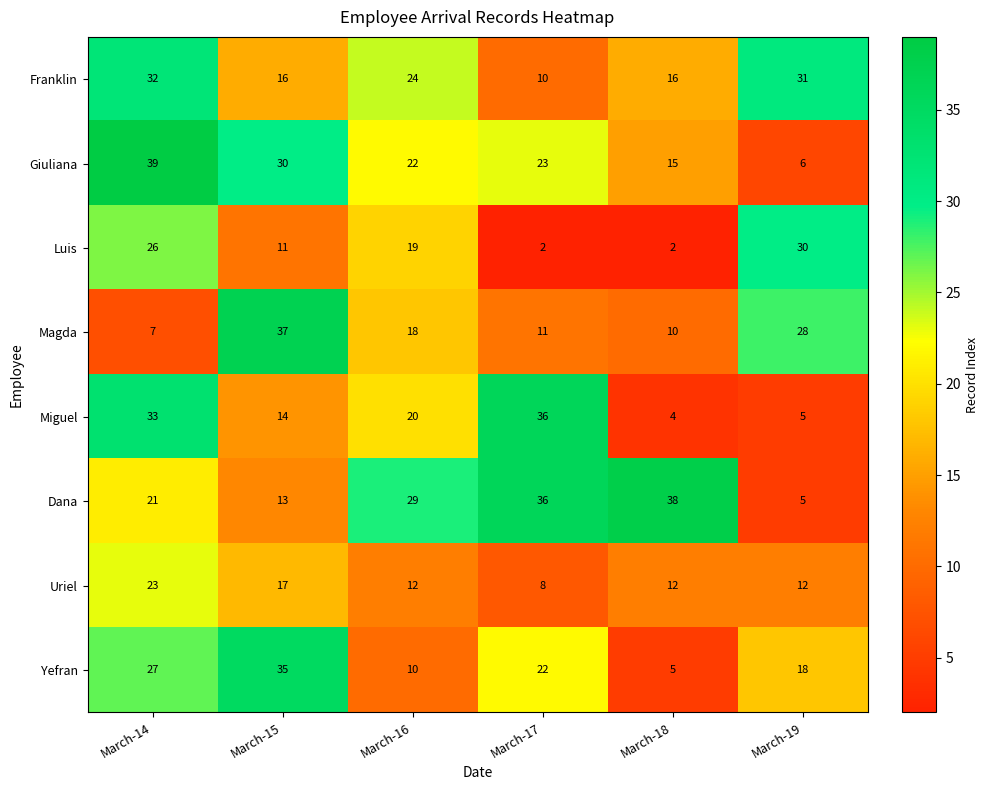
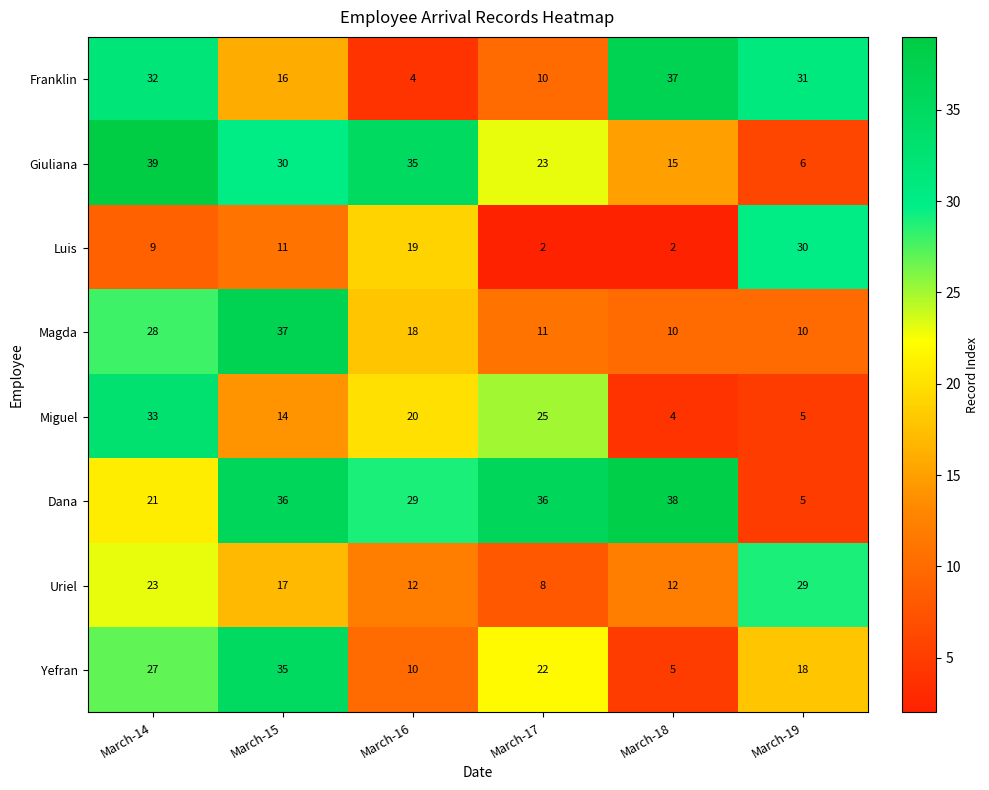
Franklin, March-16: 24 -> 4
Franklin, March-18: 16 -> 37
Giuliana, March-16: 22 -> 35
Luis, March-14: 26 -> 9
Magda, March-14: 7 -> 28
Magda, March-19: 28 -> 10
Miguel, March-17: 36 -> 25
Dana, March-15: 13 -> 36
Uriel, March-19: 12 -> 29
